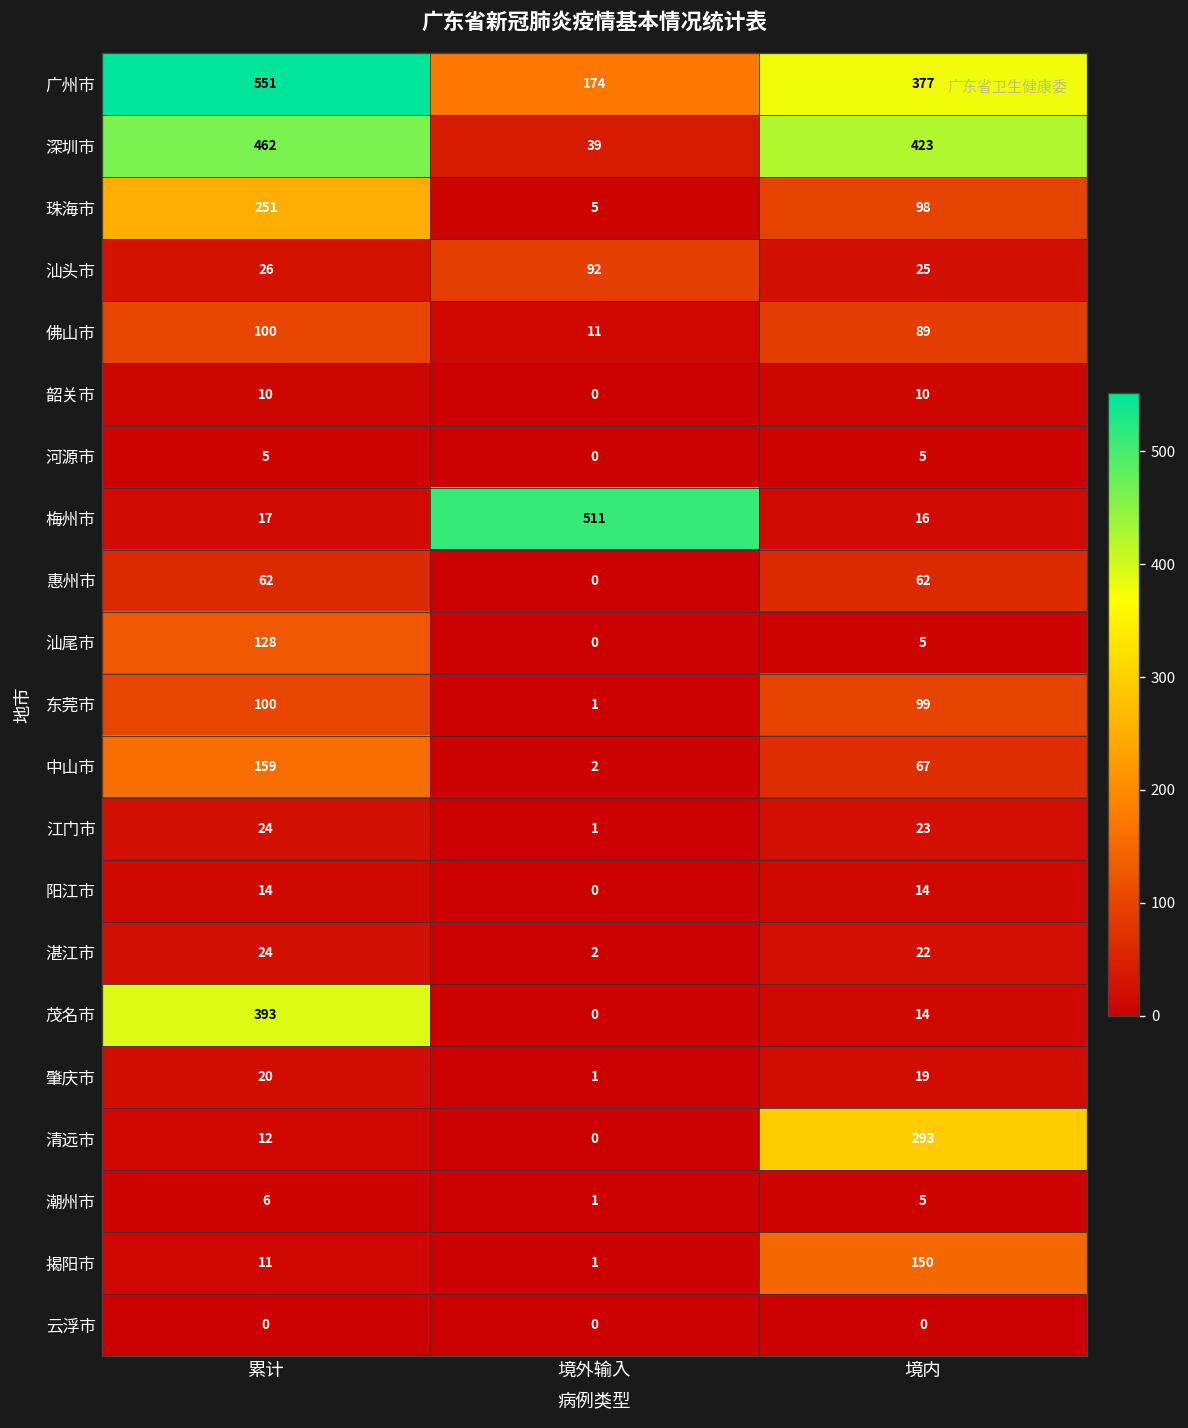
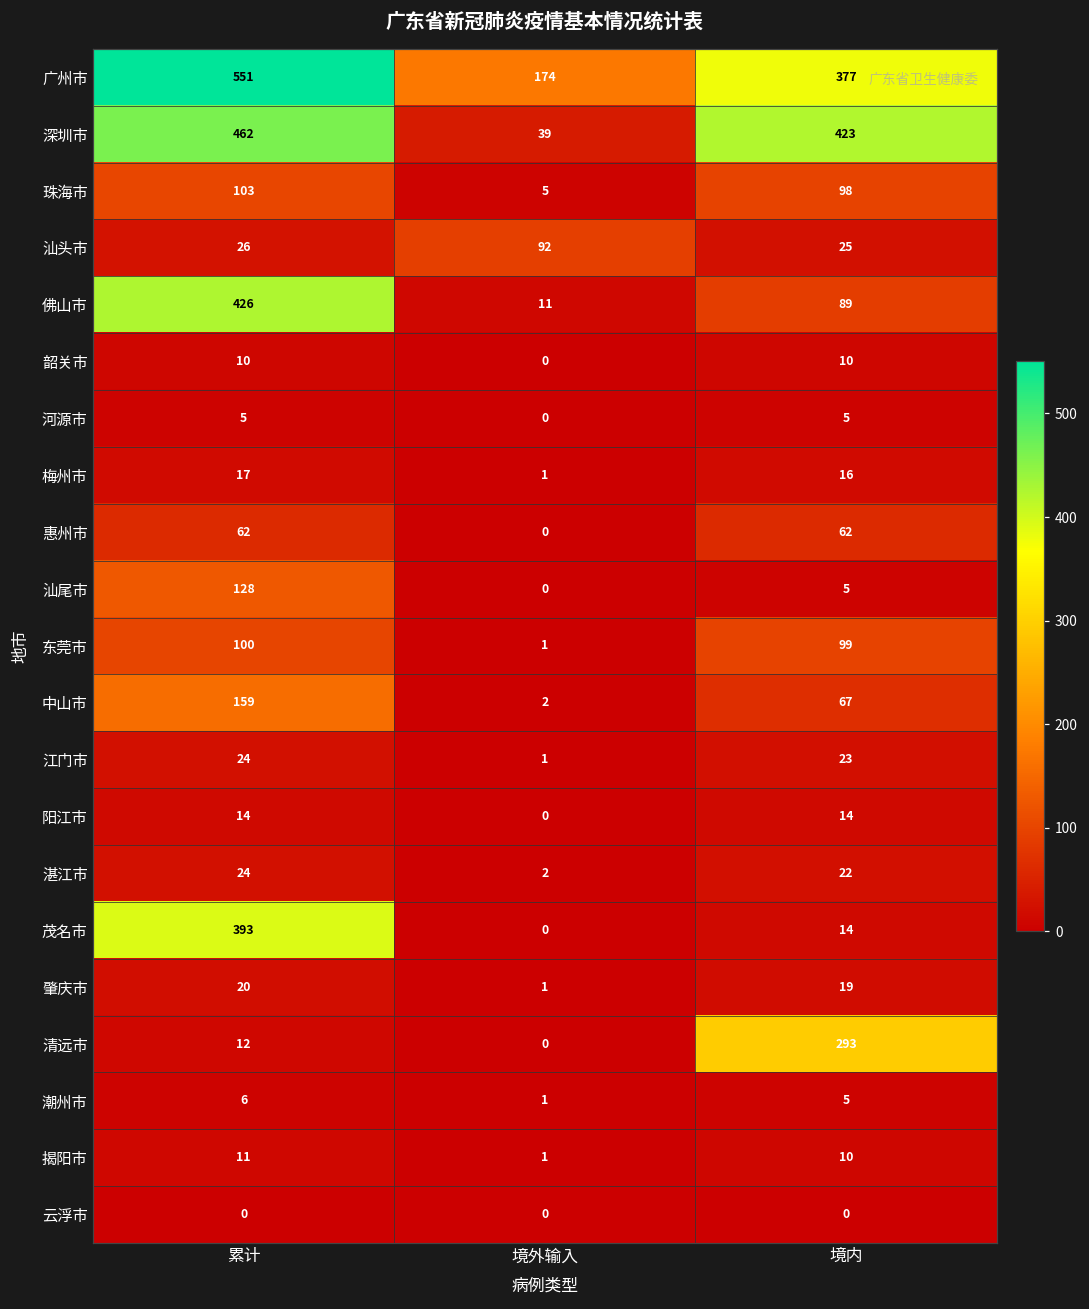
珠海市, 累计: 251 -> 103
佛山市, 累计: 100 -> 426
梅州市, 境外输入: 511 -> 1
揭阳市, 境内: 150 -> 10
